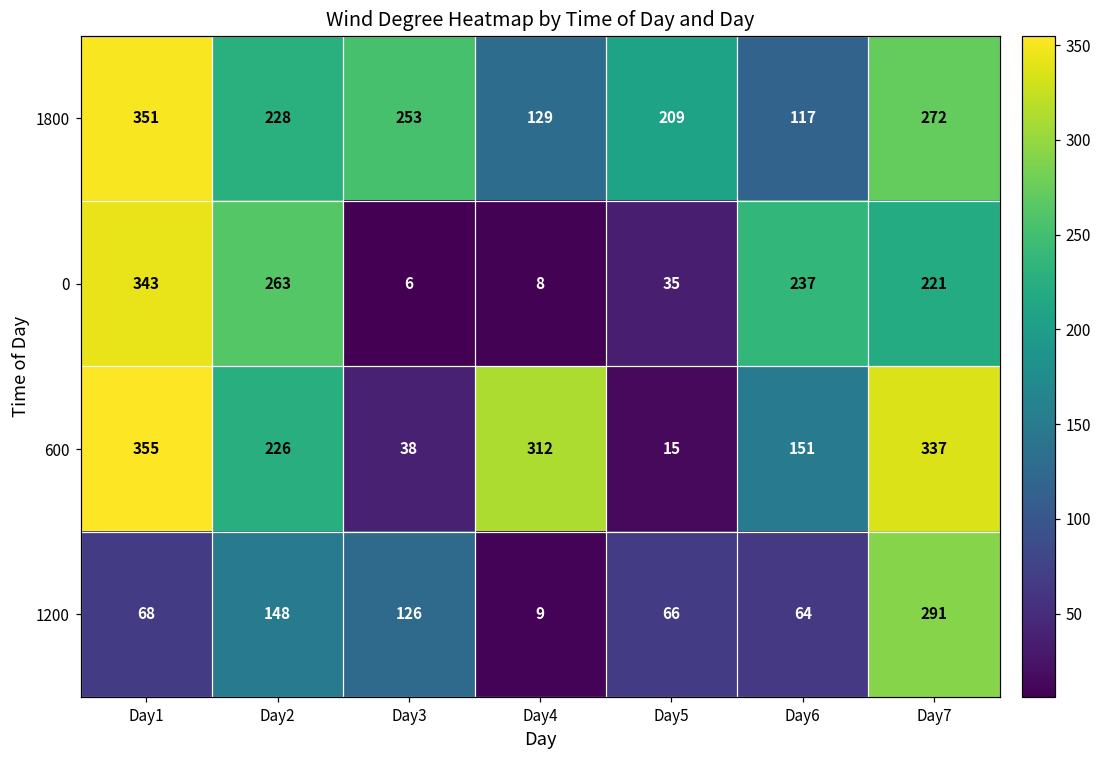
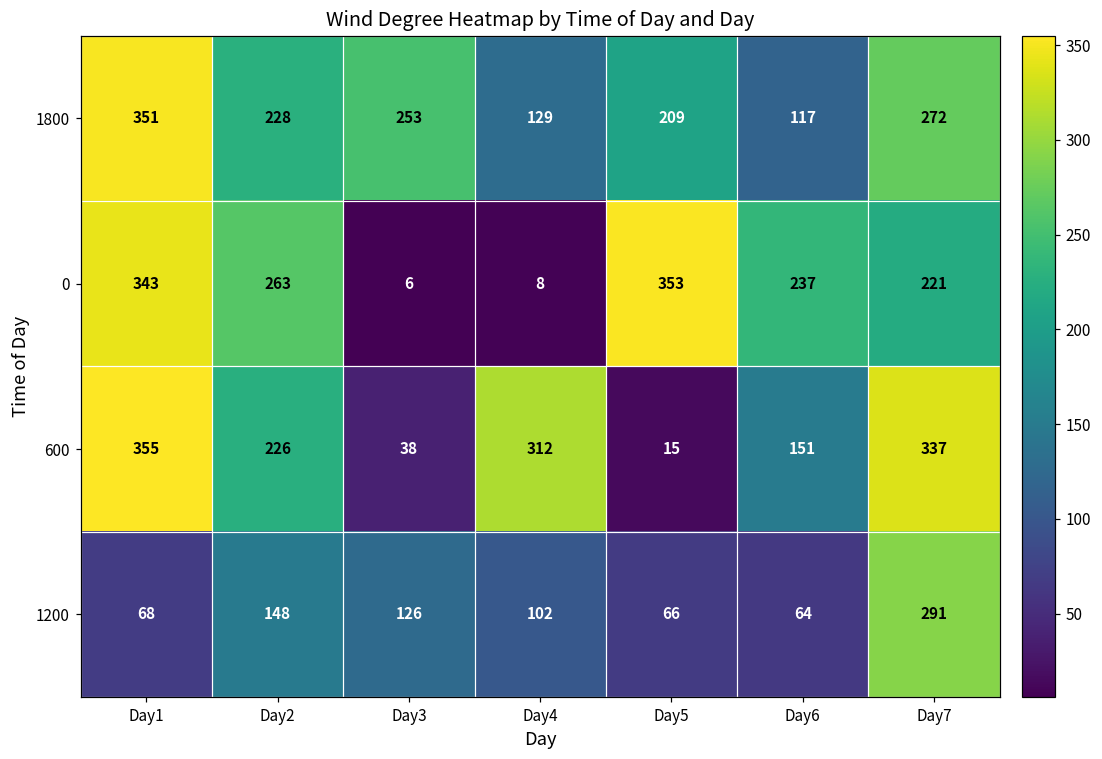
0, Day5: 35 -> 353
1200, Day4: 9 -> 102
